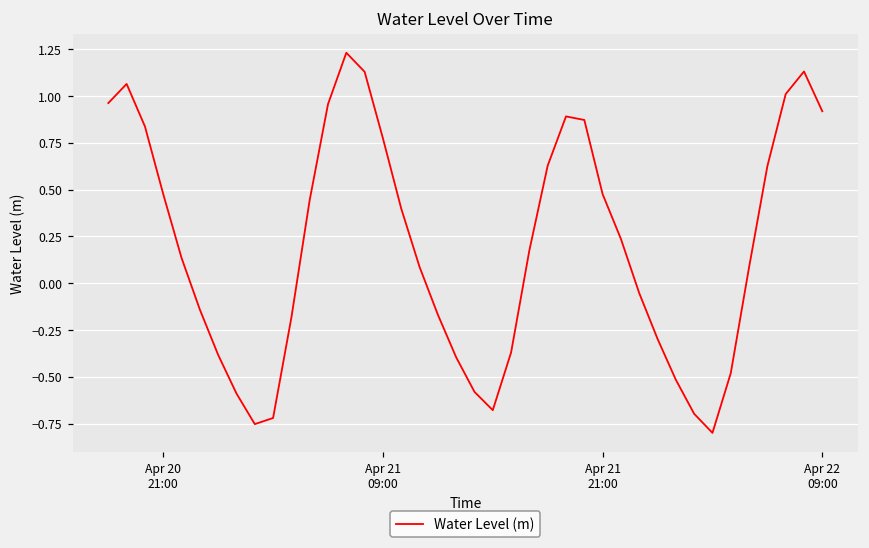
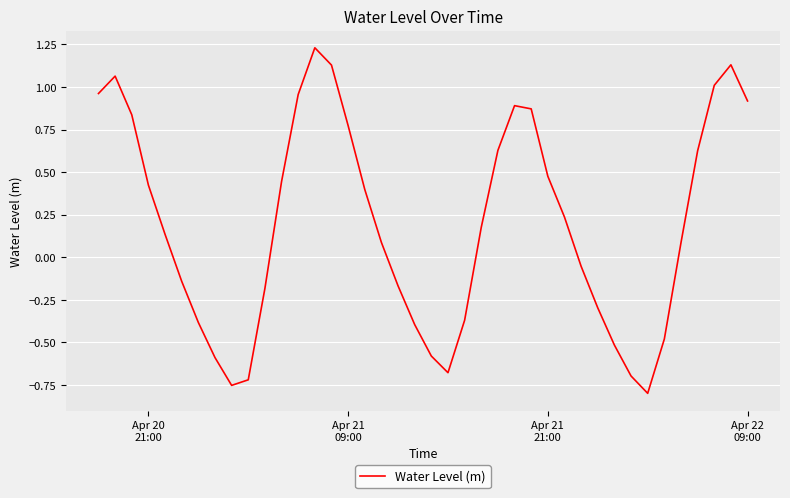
Apr 20 21:00: 0.48 -> 0.42
